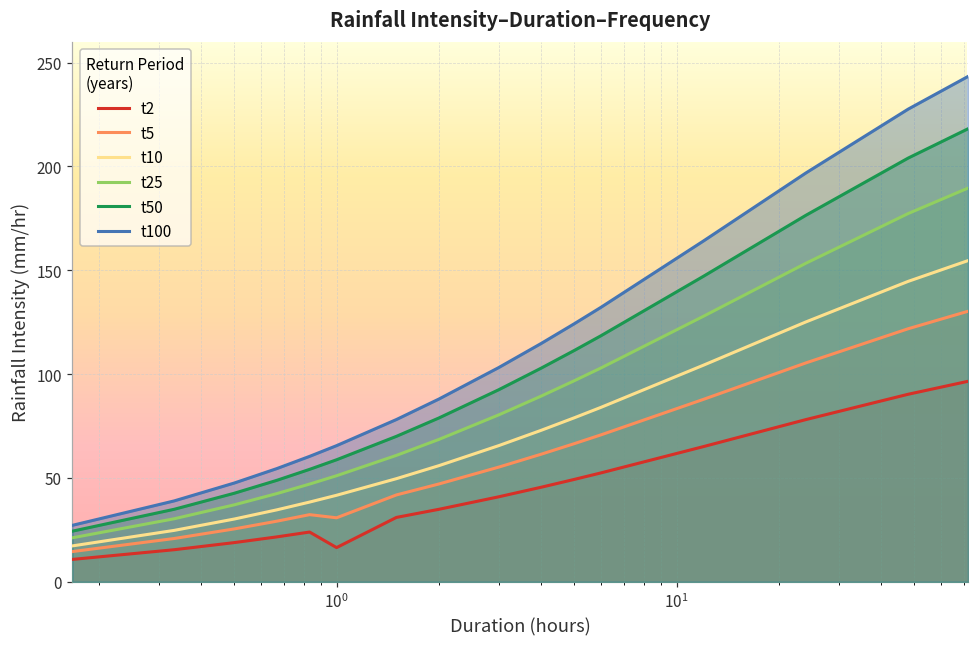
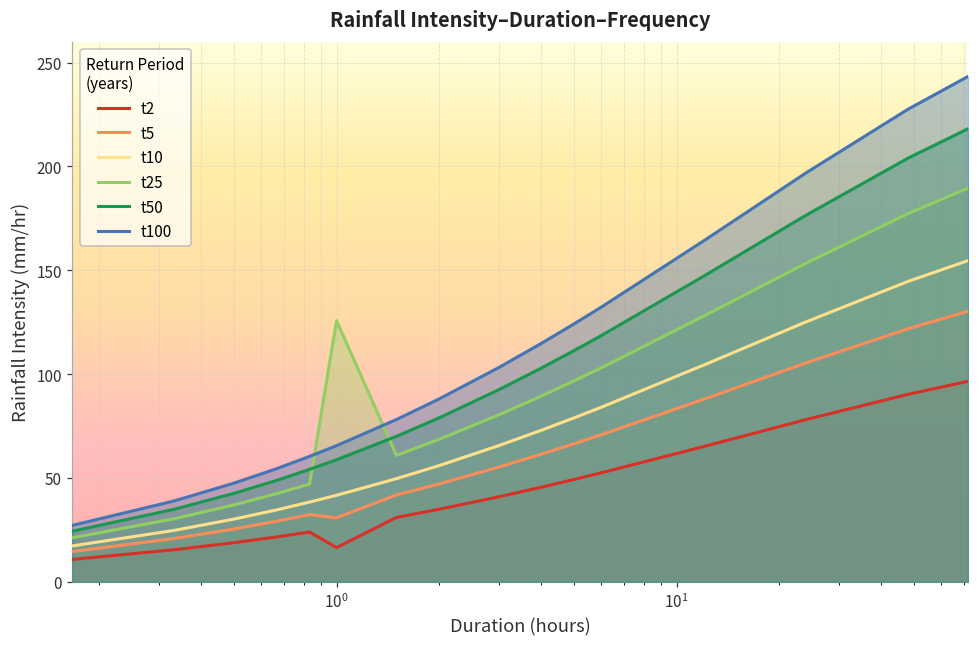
t25, 10^0: 51 -> 126
